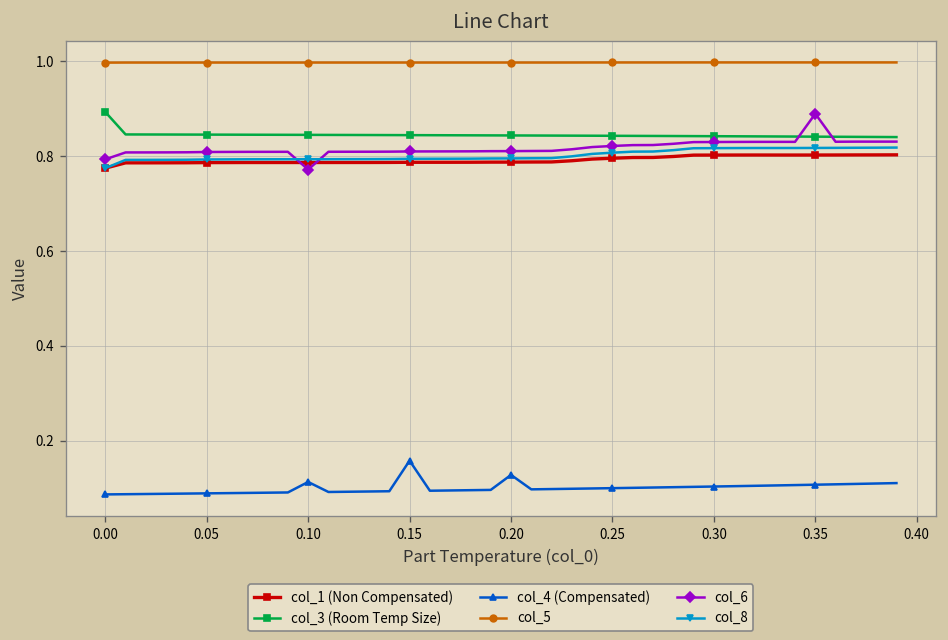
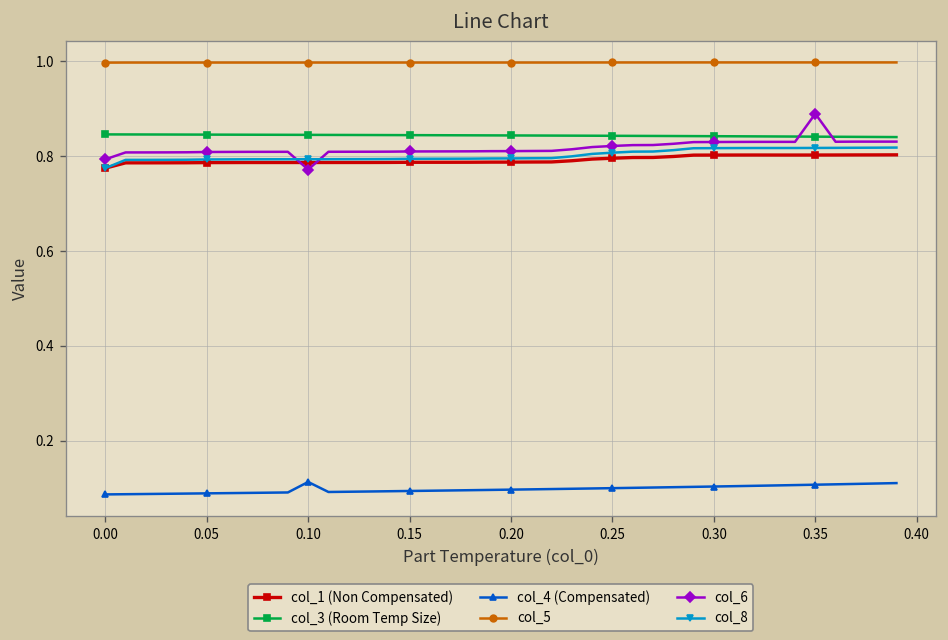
col_3 (Room Temp Size), 0.00: 0.89 -> 0.85
col_4 (Compensated), 0.15: 0.16 -> 0.09
col_4 (Compensated), 0.20: 0.13 -> 0.10
